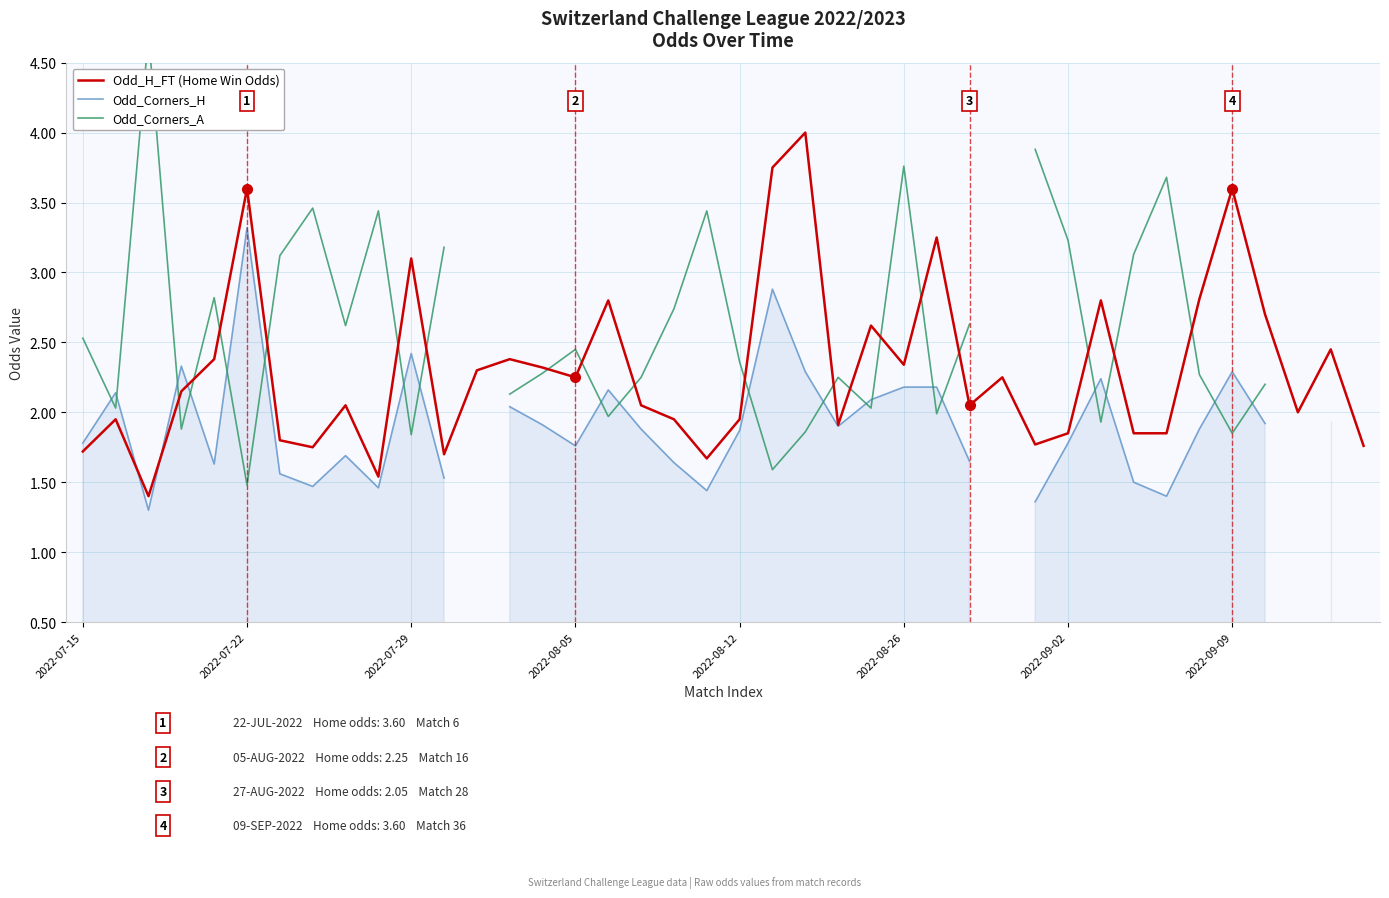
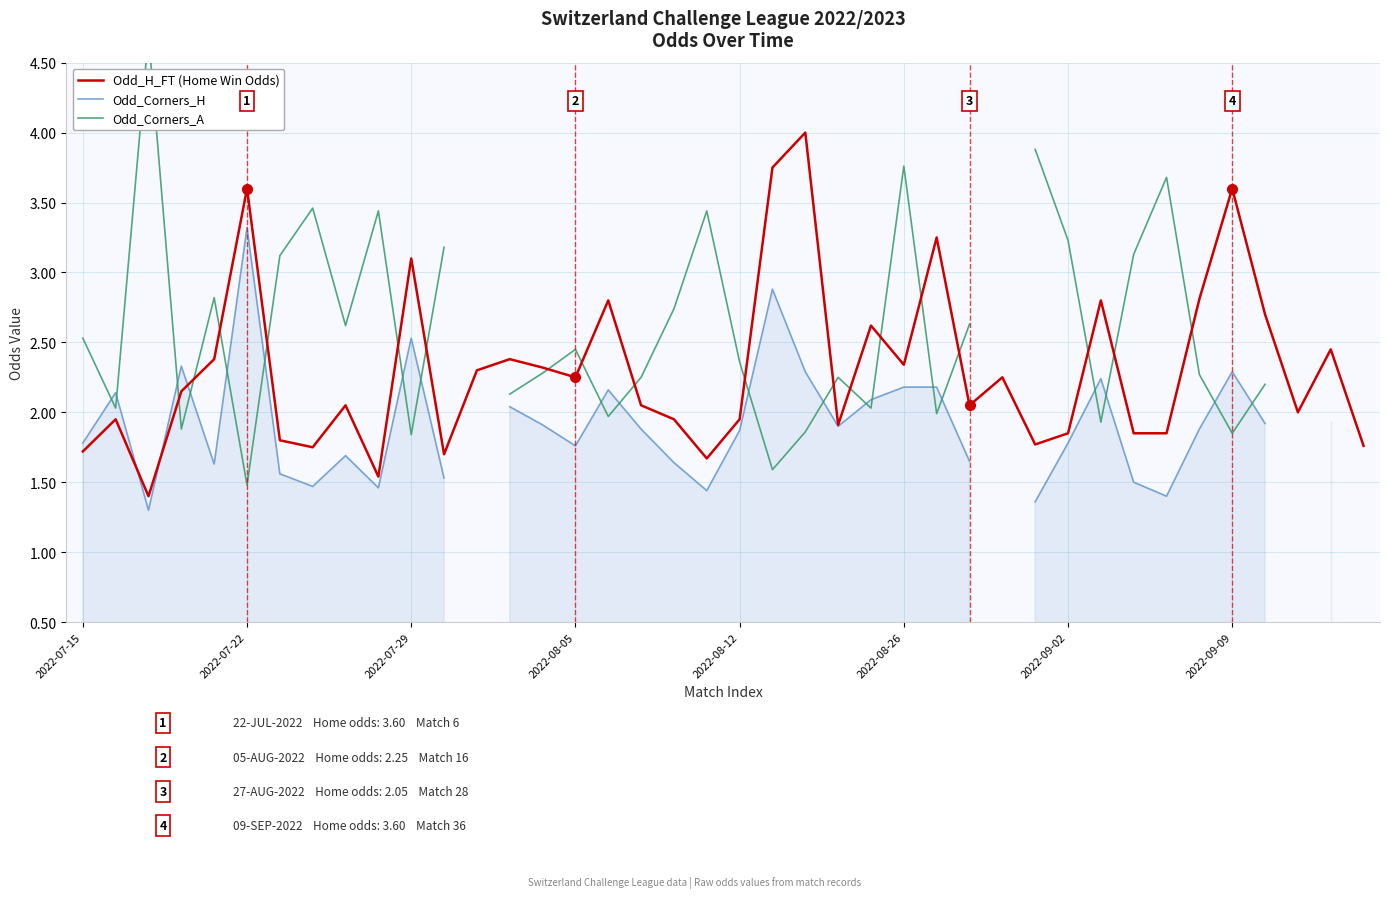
Odd_Corners_H, 2022-07-29: 2.42 -> 2.53
